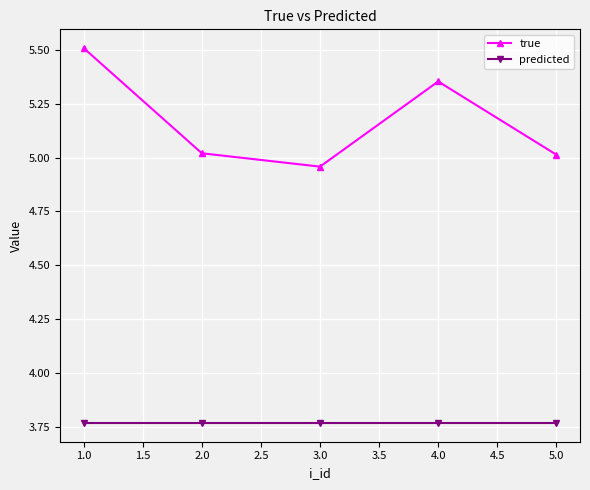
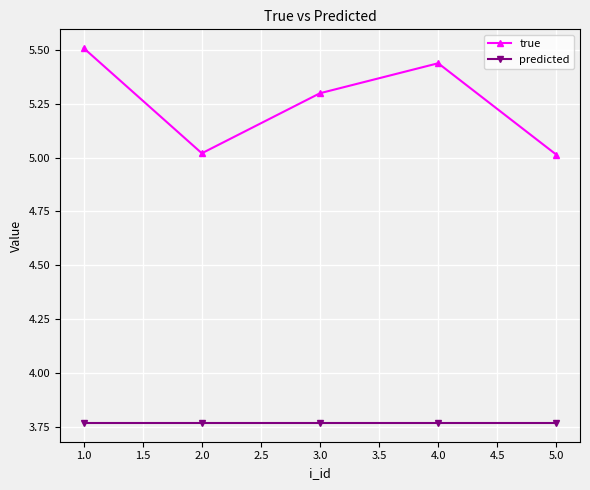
true, 3.0: 4.96 -> 5.30
true, 4.0: 5.35 -> 5.44
